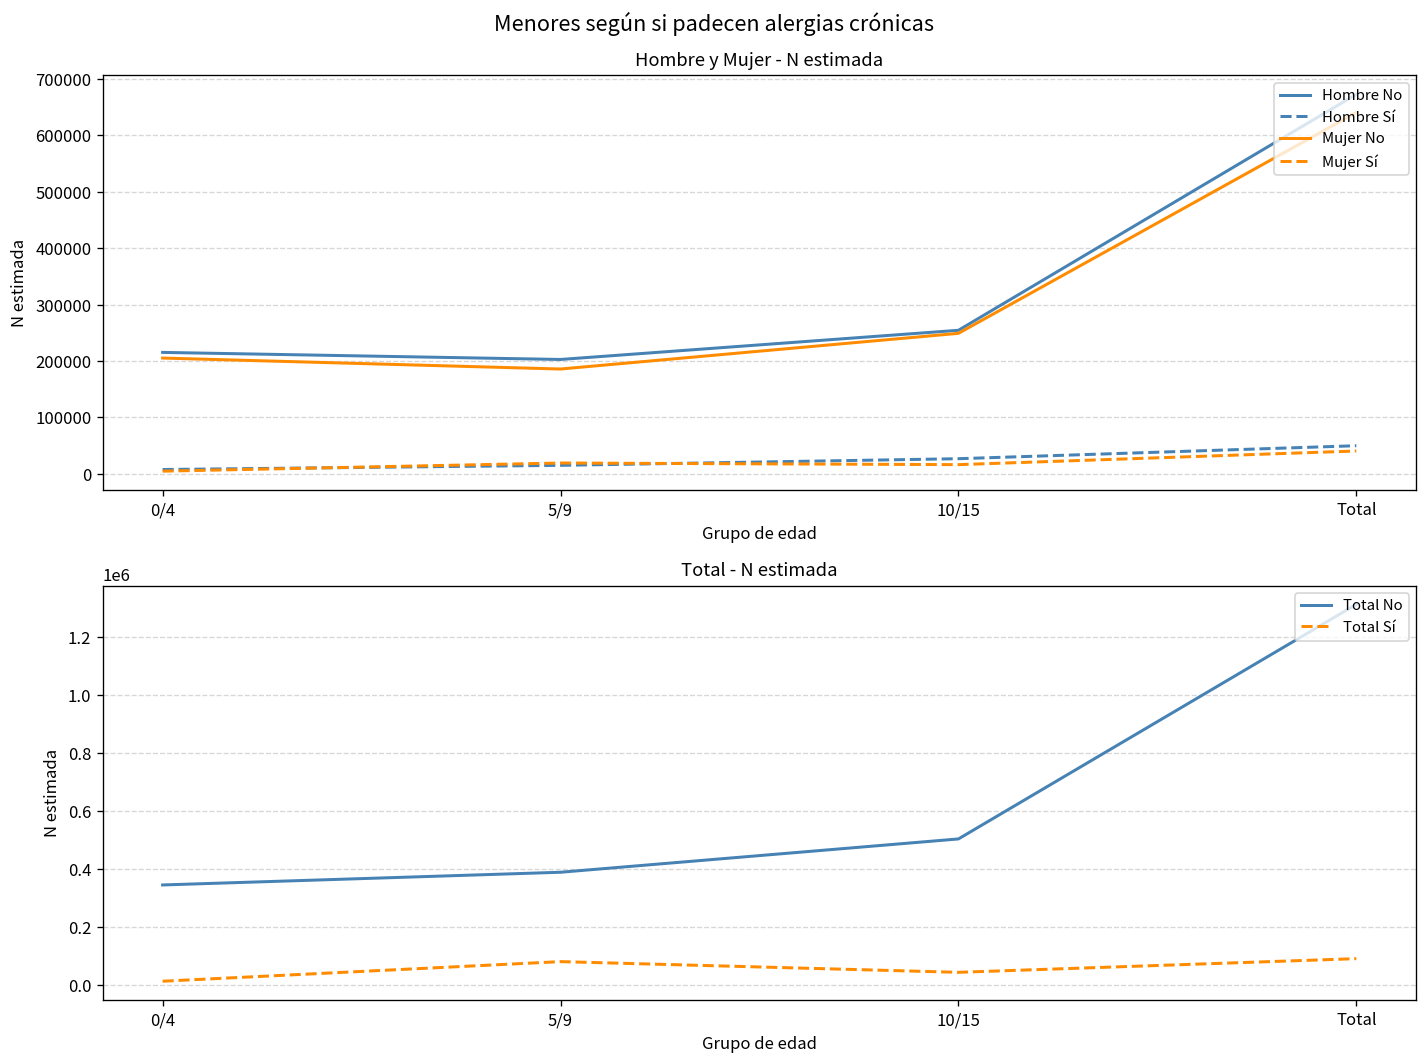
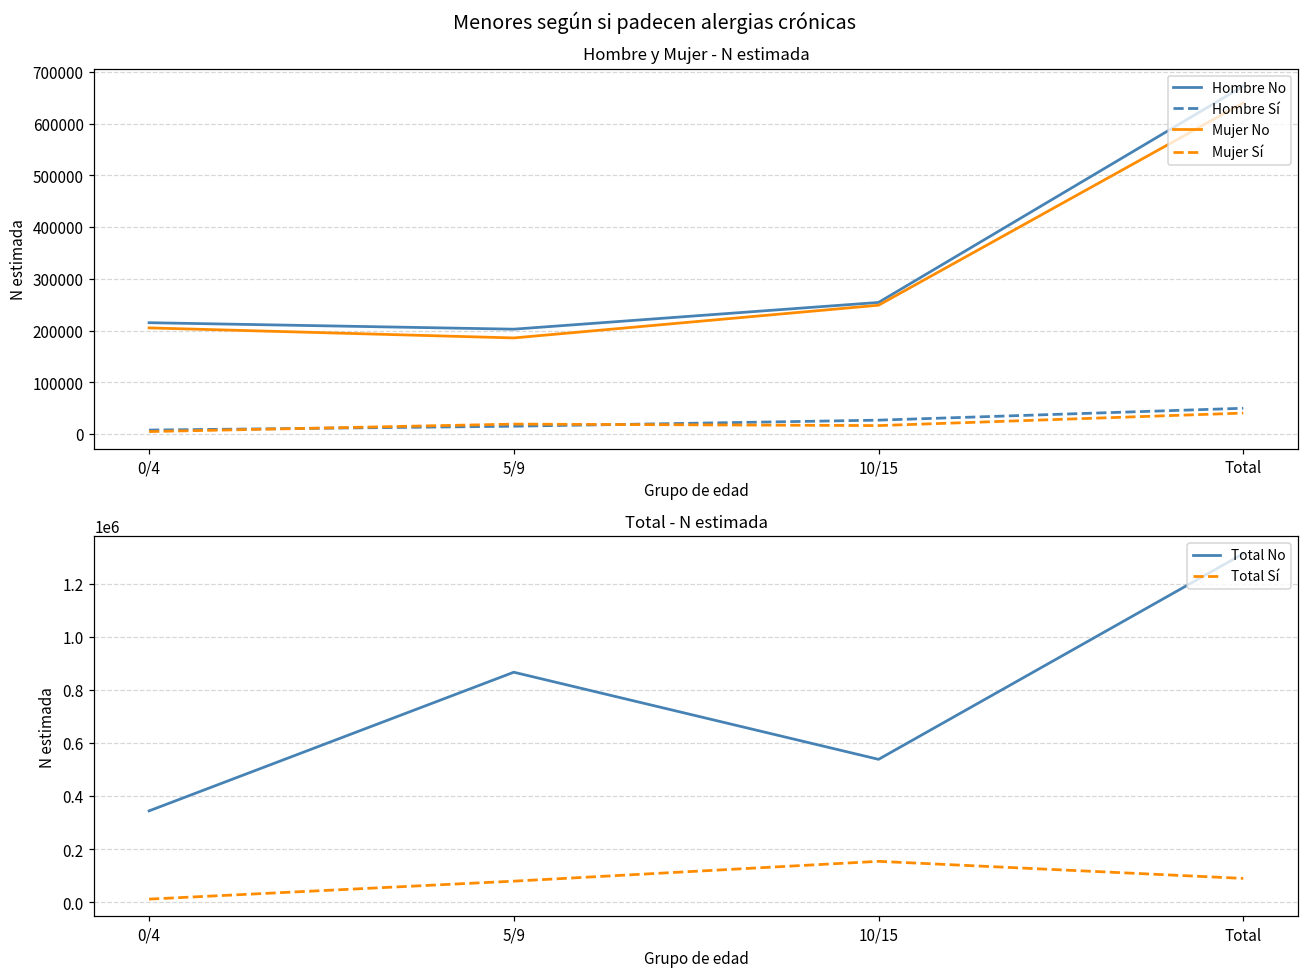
Total - N estimada, Total No, 5/9: 390000 -> 870000
Total - N estimada, Total No, 10/15: 500000 -> 540000
Total - N estimada, Total Sí, 10/15: 40000 -> 150000
